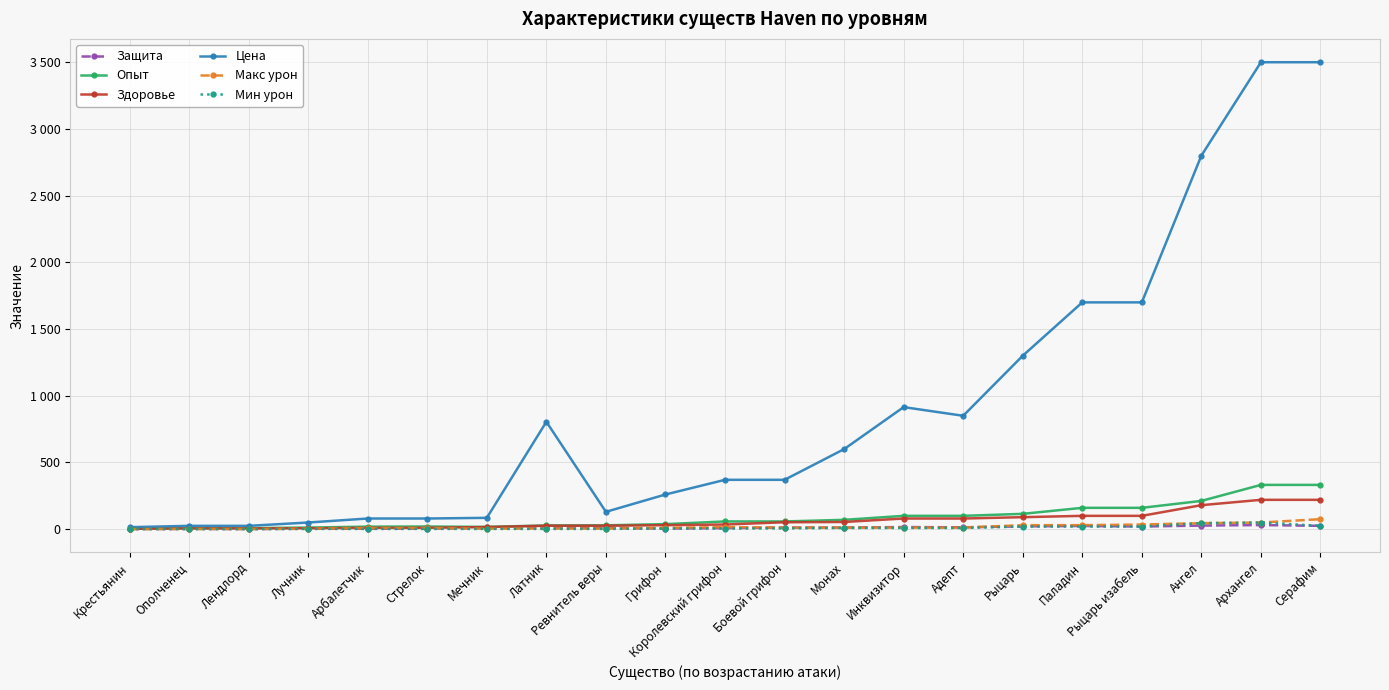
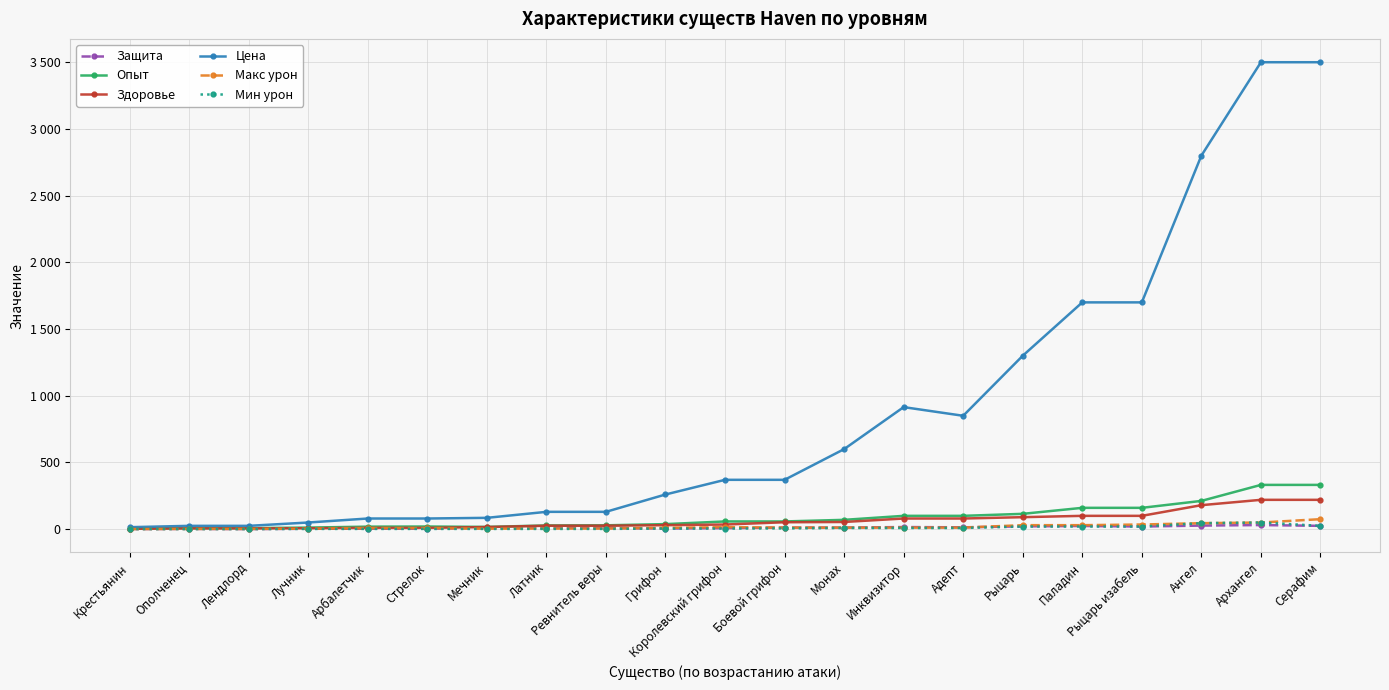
Цена, Латник: 810 -> 130
